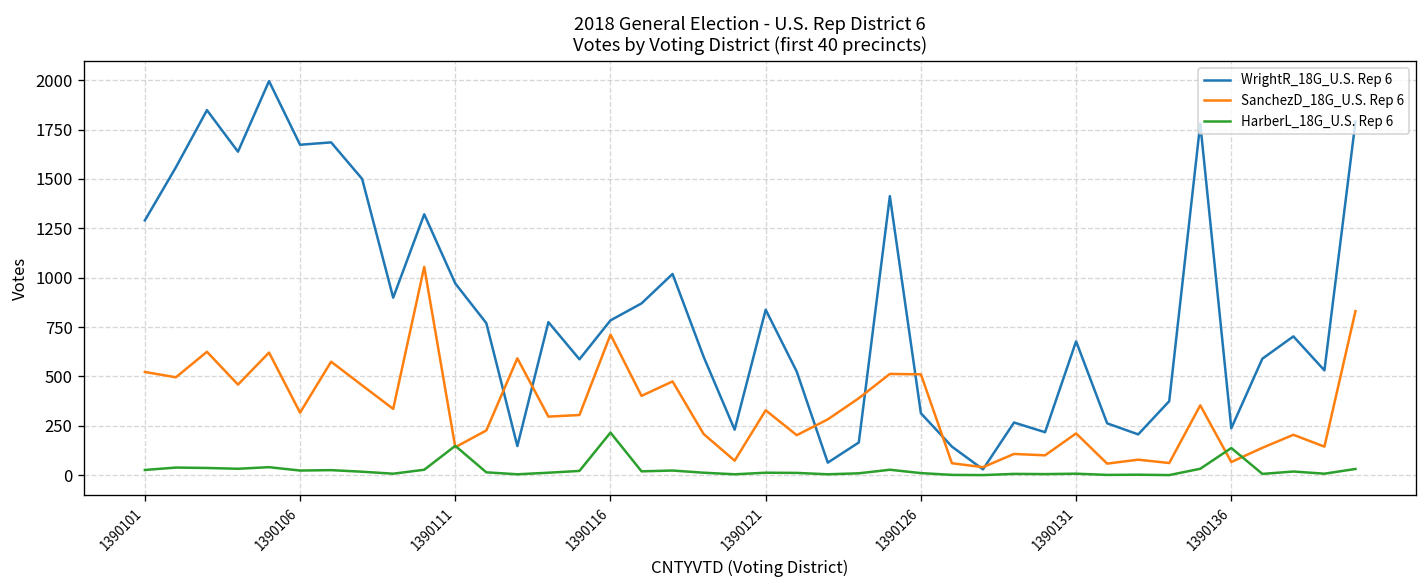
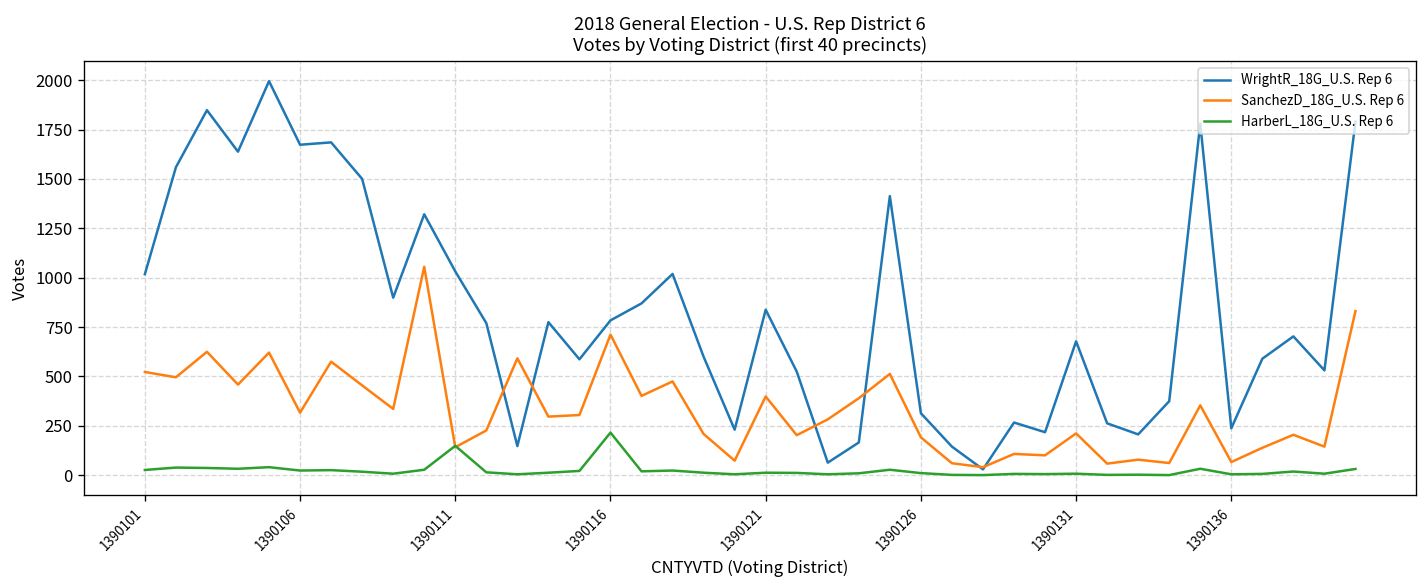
WrightR_18G_U.S. Rep 6, 1390101: 1290 -> 1020
WrightR_18G_U.S. Rep 6, 1390111: 970 -> 1030
SanchezD_18G_U.S. Rep 6, 1390121: 330 -> 400
SanchezD_18G_U.S. Rep 6, 1390126: 510 -> 190
HarberL_18G_U.S. Rep 6, 1390136: 140 -> 10
